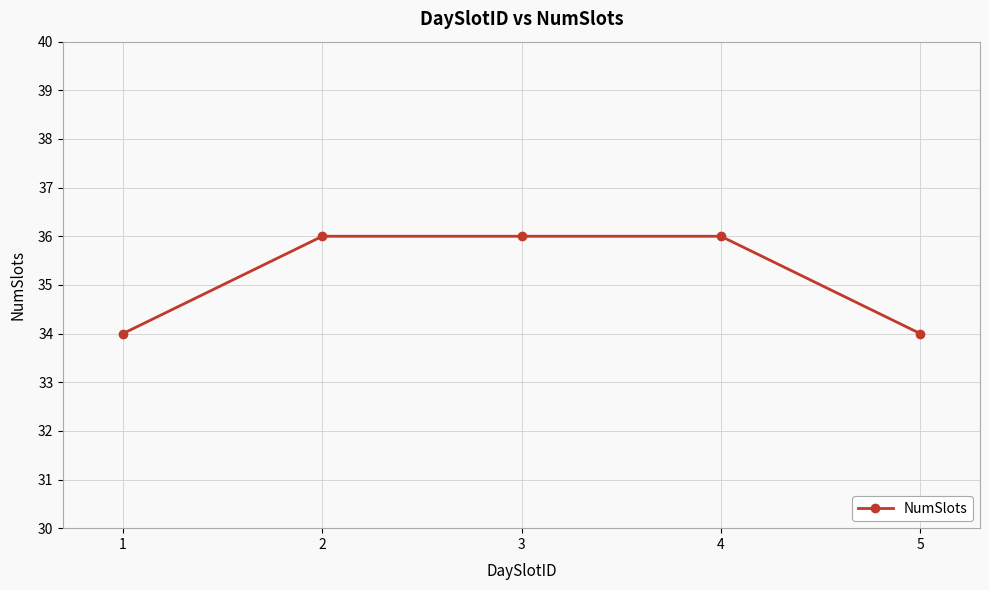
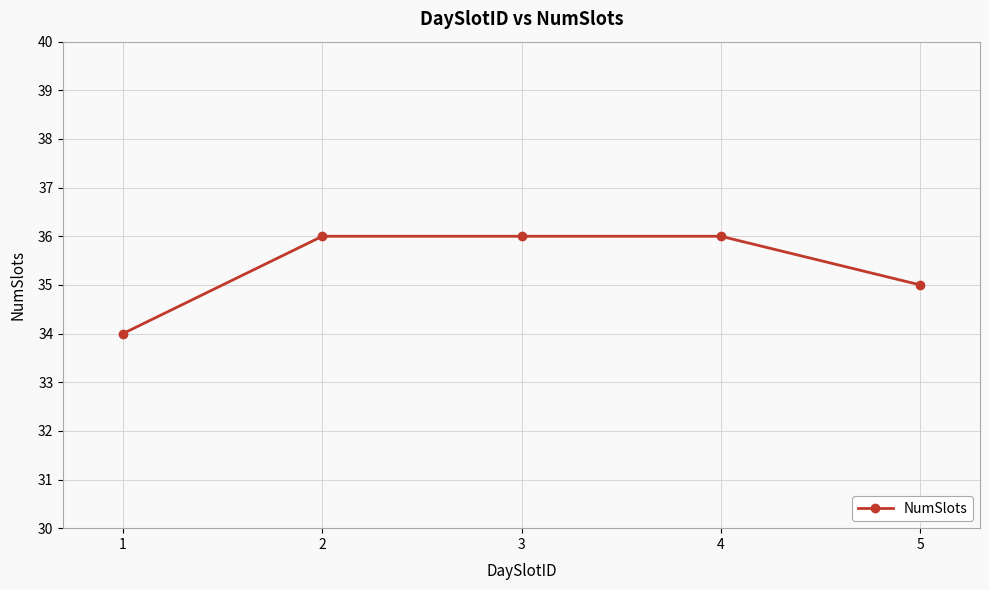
5: 34 -> 35
